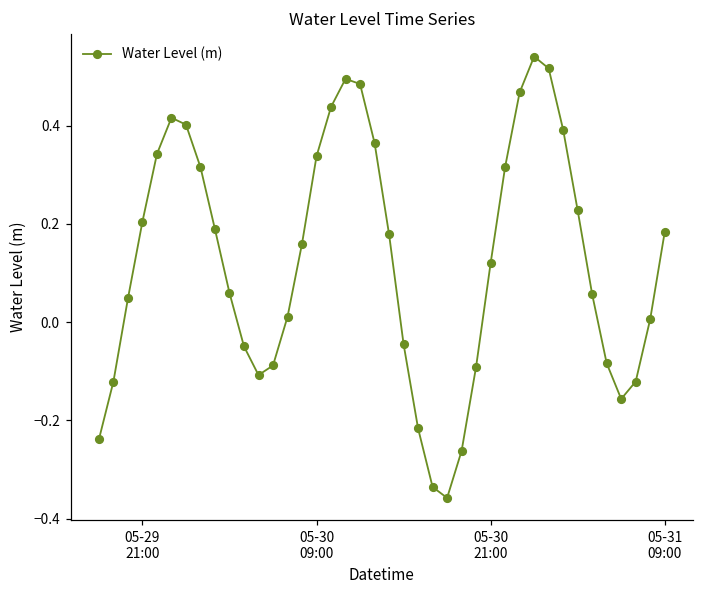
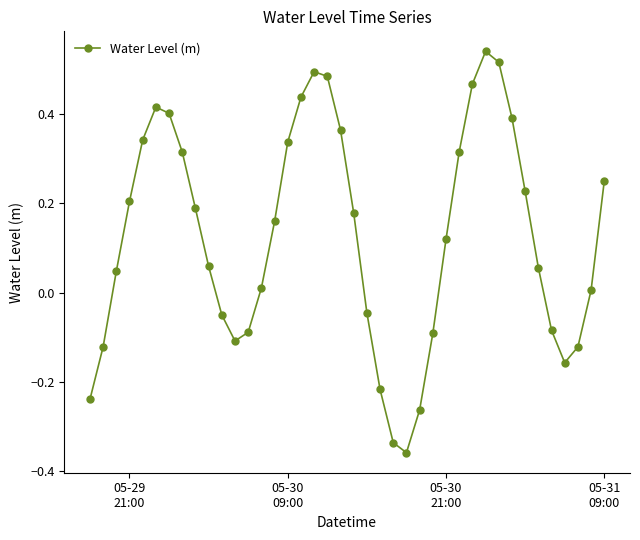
05-31 09:00: 0.18 -> 0.25
